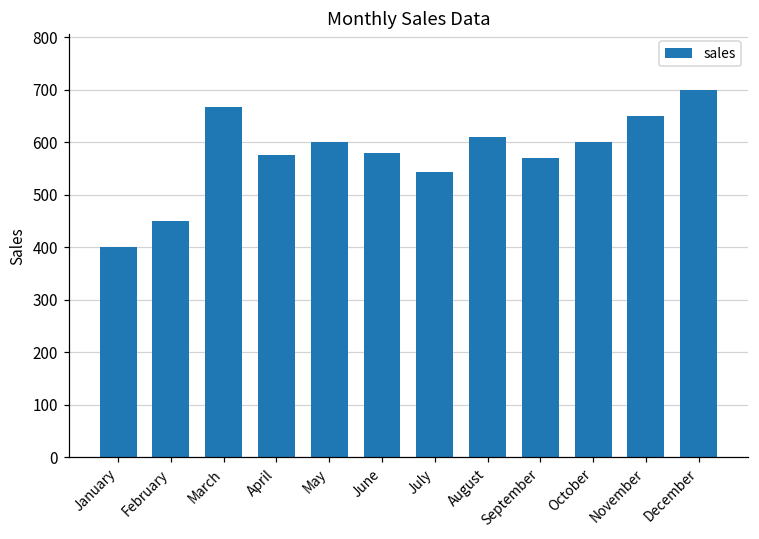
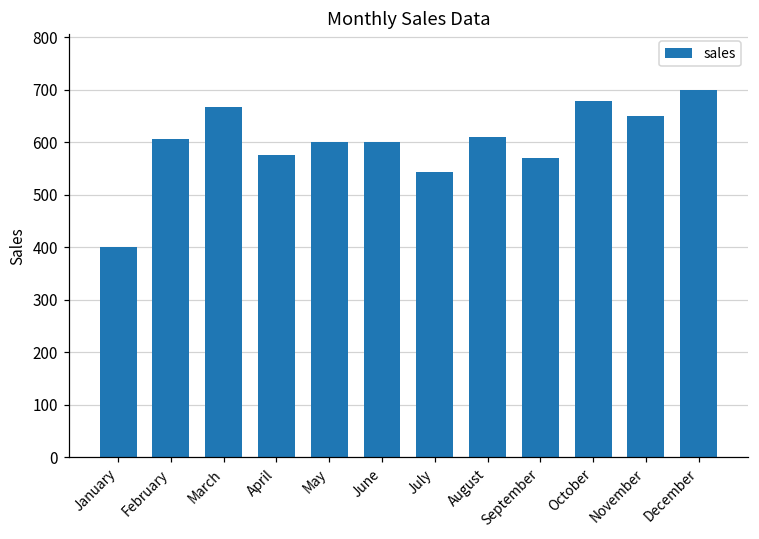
February: 450 -> 610
June: 580 -> 600
October: 600 -> 680
